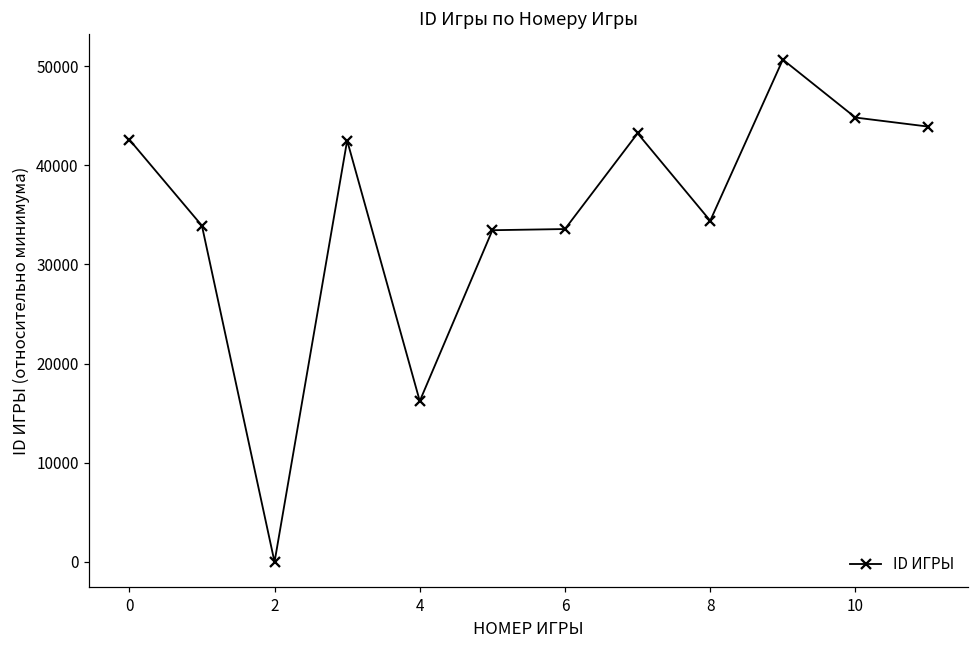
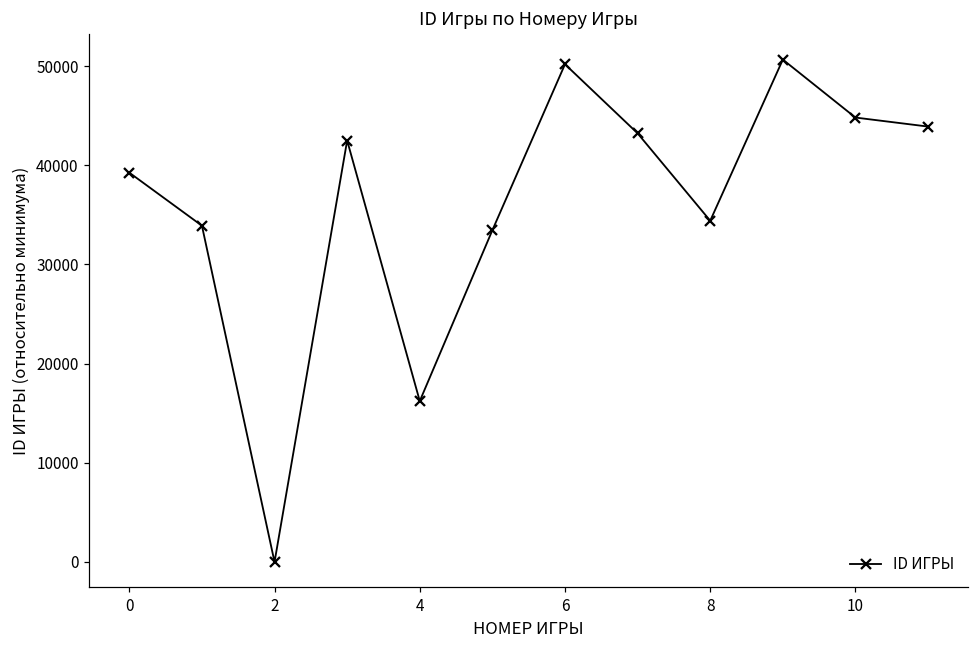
0: 43000 -> 39000
6: 34000 -> 50000
